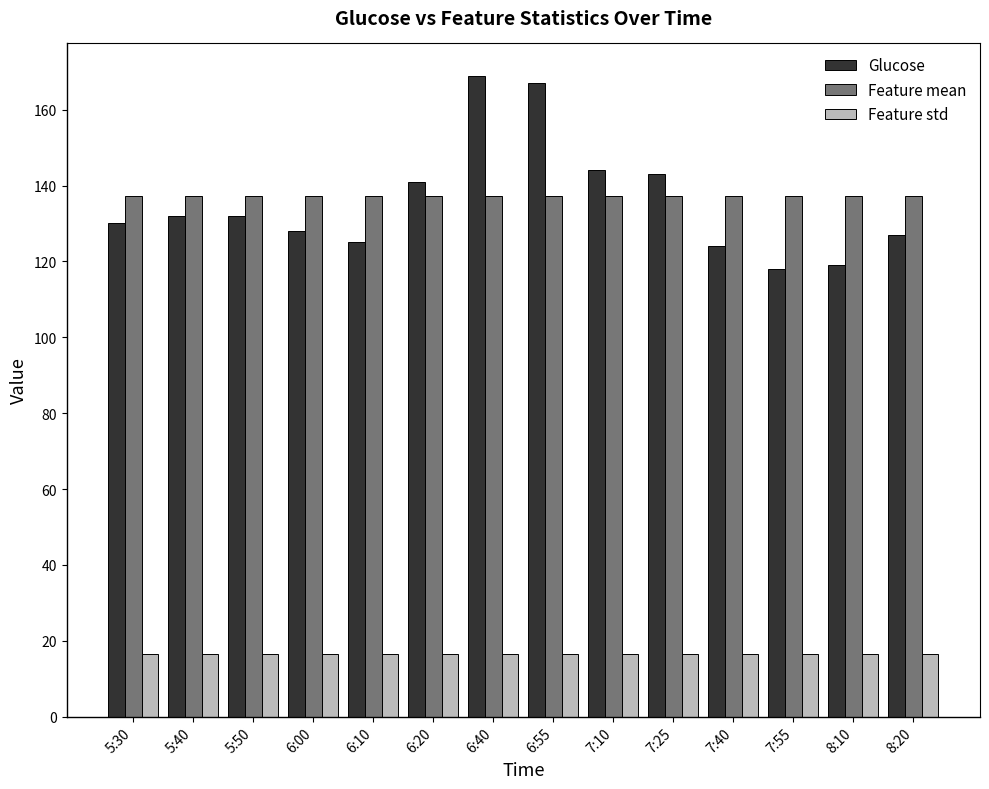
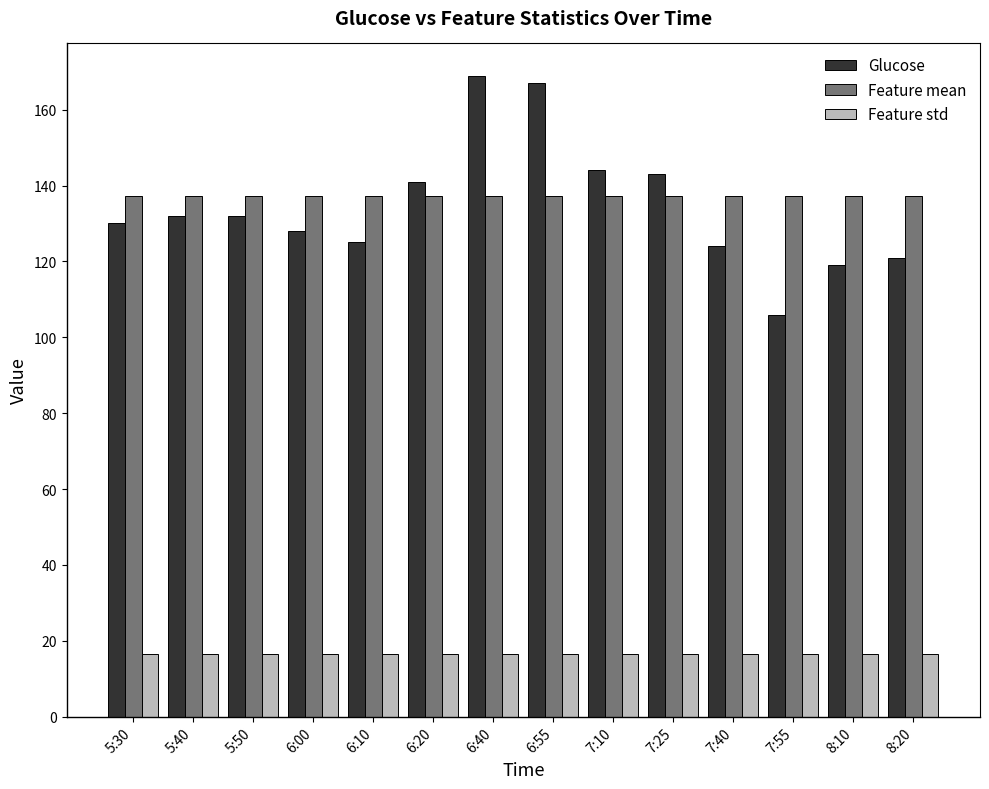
Glucose, 7:55: 118 -> 106
Glucose, 8:20: 127 -> 121
